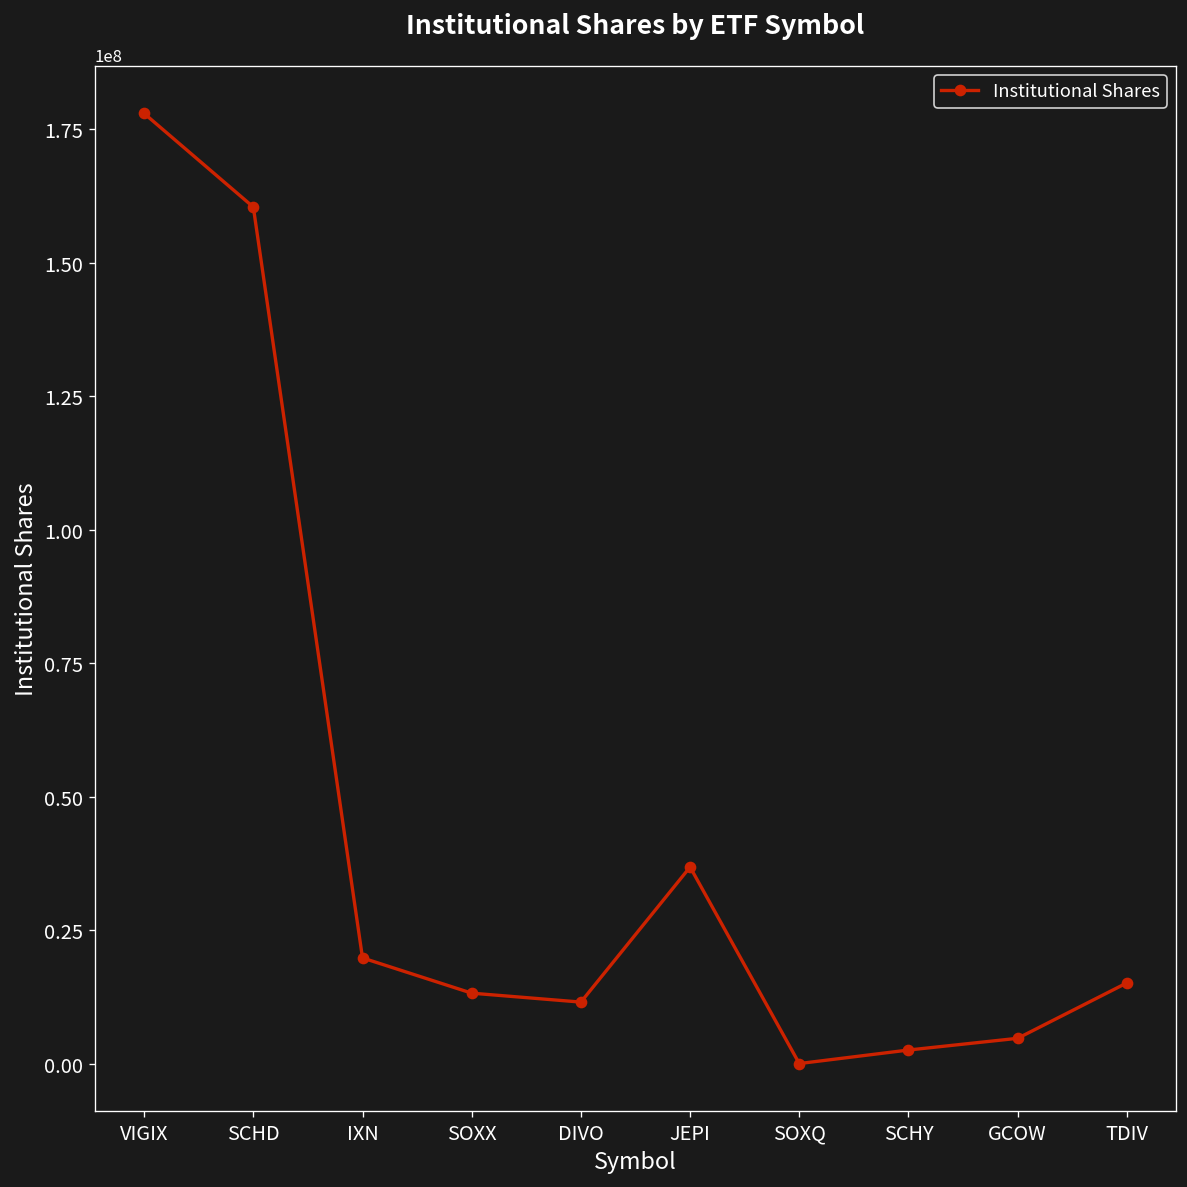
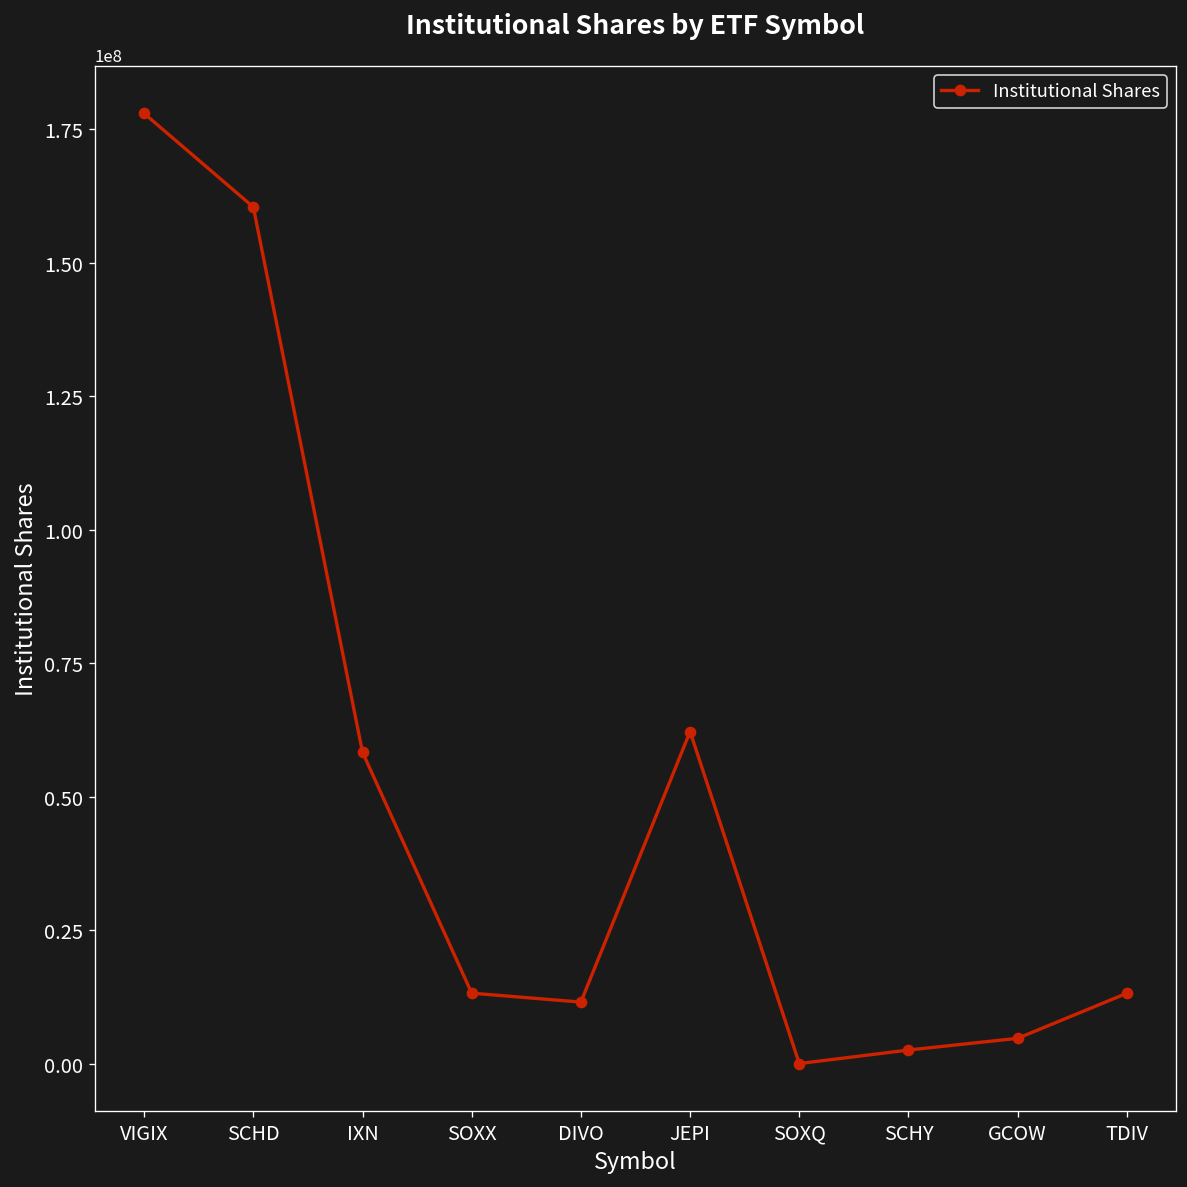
IXN: 20000000 -> 58000000
JEPI: 37000000 -> 62000000
TDIV: 15000000 -> 13000000
